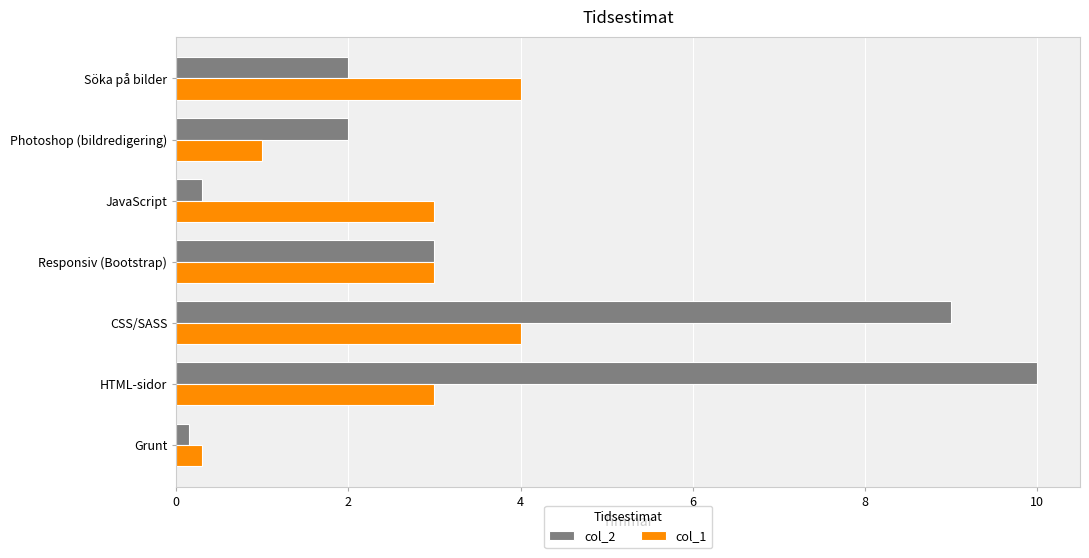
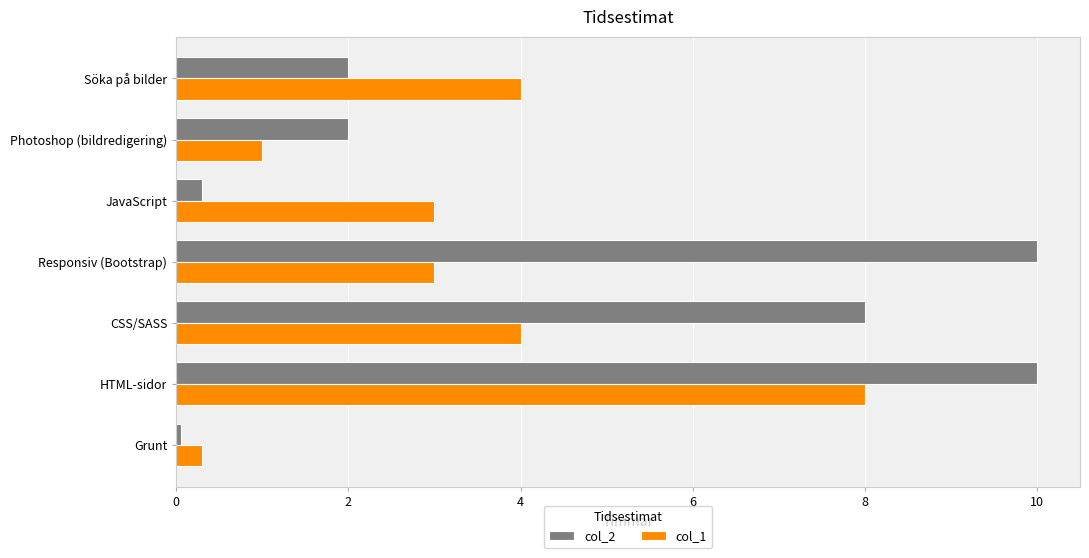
col_2, Responsiv (Bootstrap): 3 -> 10
col_2, CSS/SASS: 9 -> 8
col_1, HTML-sidor: 3 -> 8
col_2, Grunt: 0.2 -> 0.1
